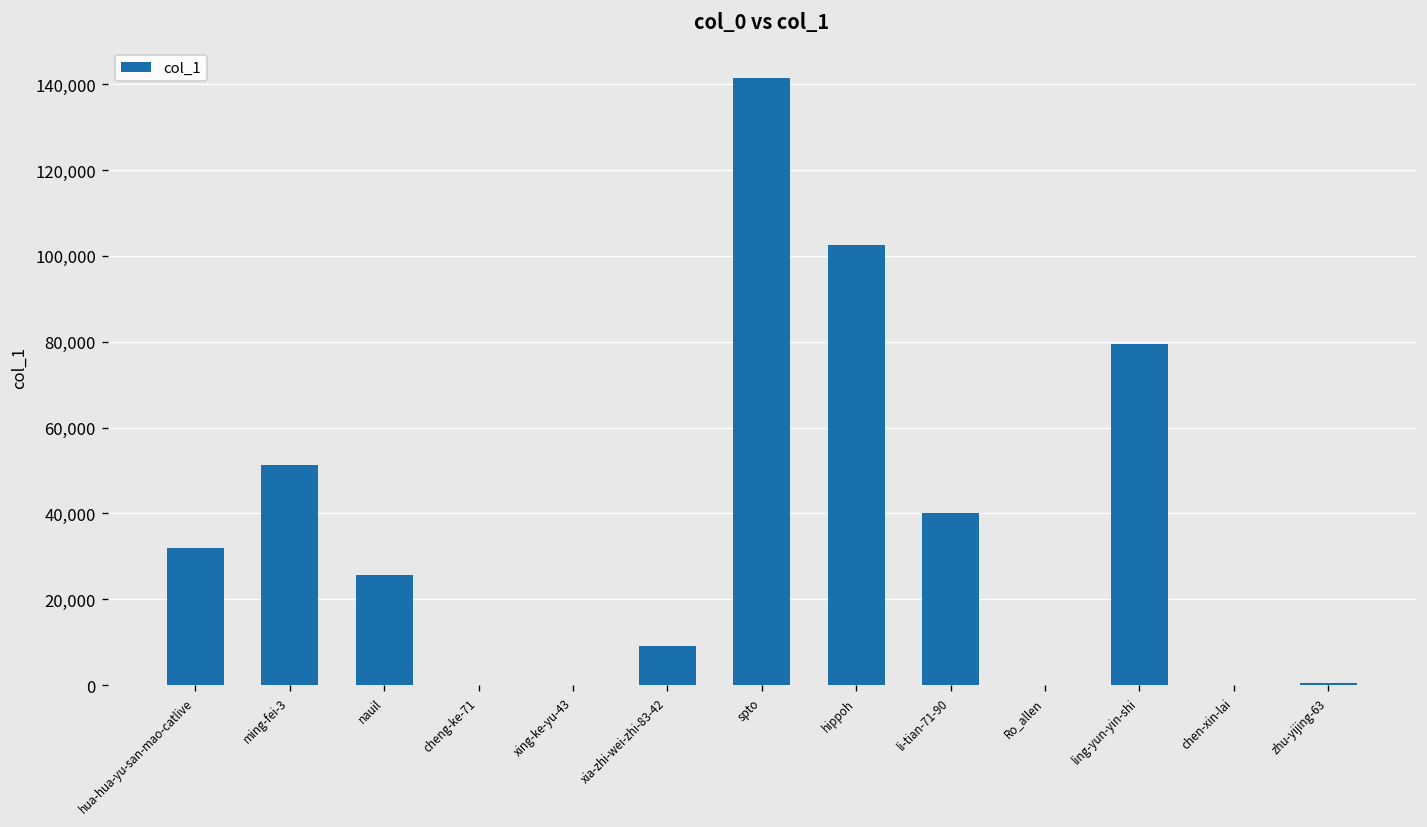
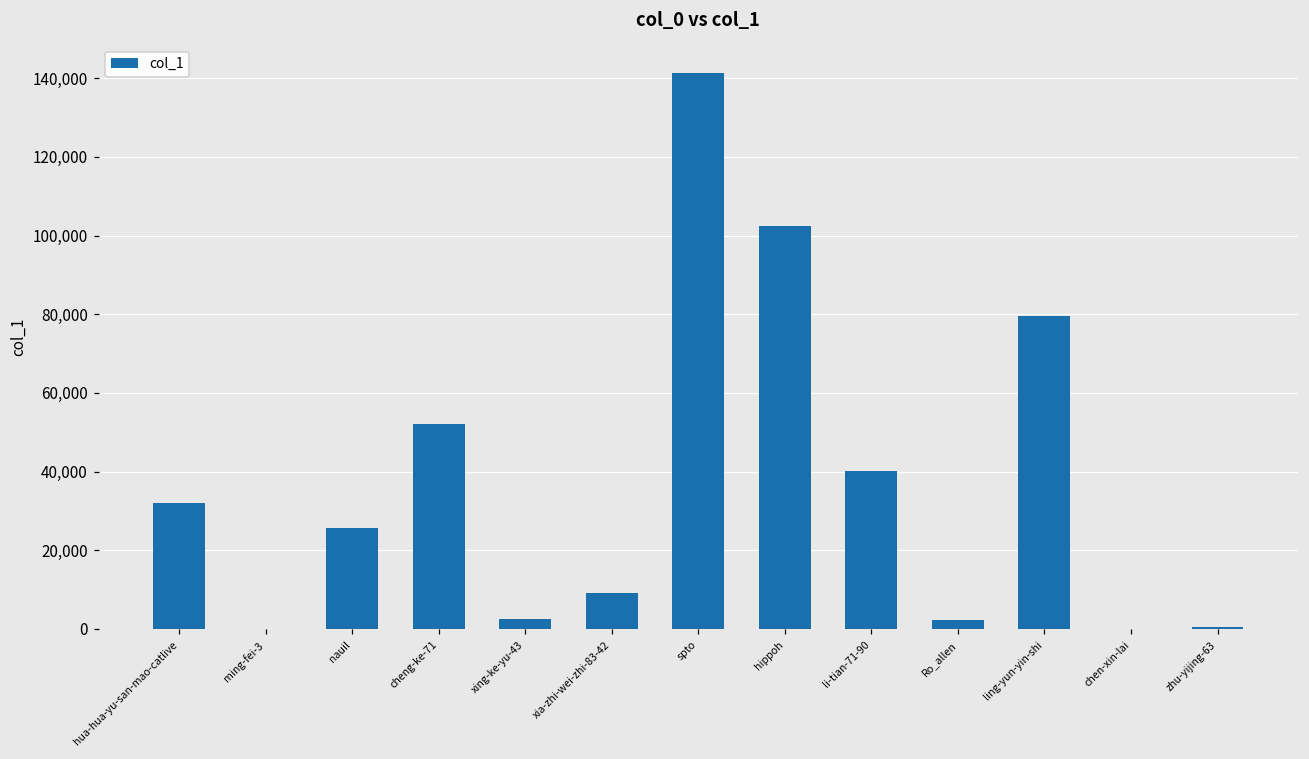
ming-fei-3: 51,000 -> 0
cheng-ke-71: 0 -> 52,000
xing-ke-yu-43: 0 -> 3,000
Ro_allen: 0 -> 2,000
